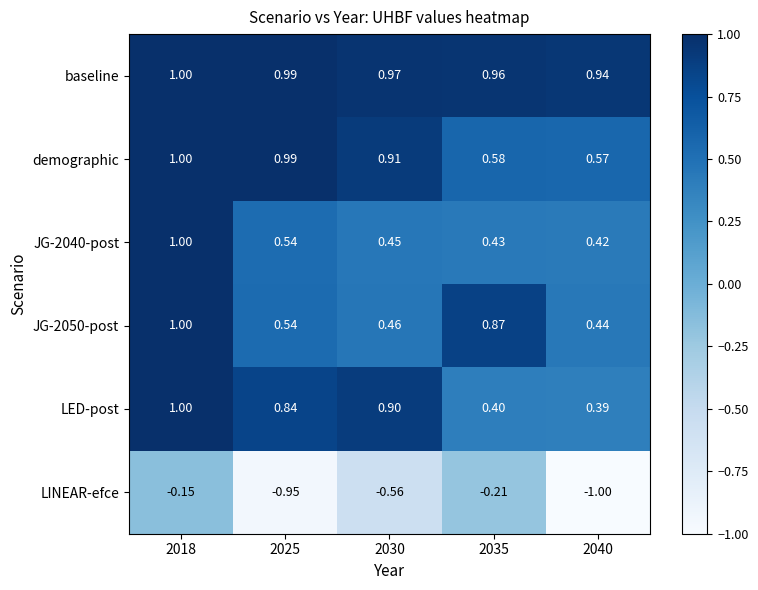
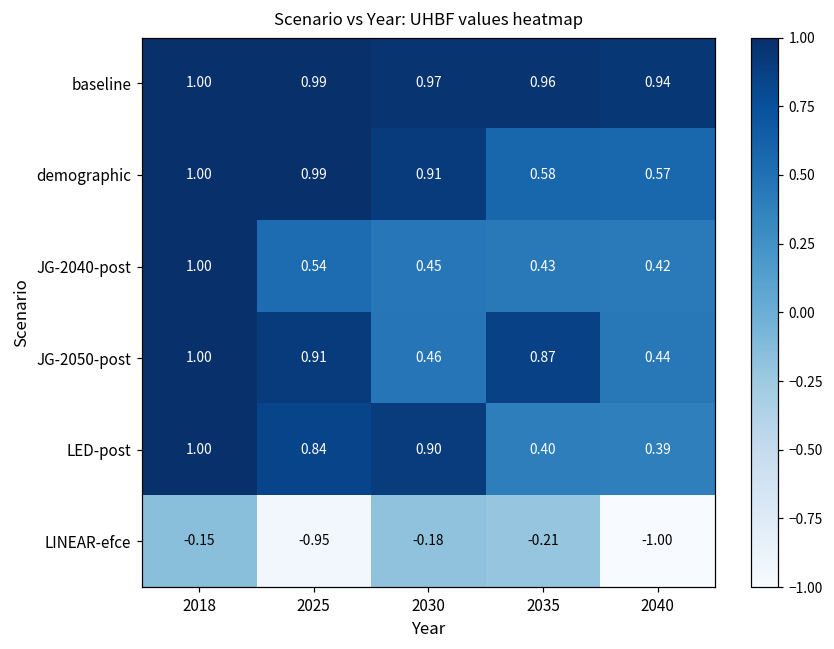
JG-2050-post, 2025: 0.54 -> 0.91
LINEAR-efce, 2030: -0.56 -> -0.18
